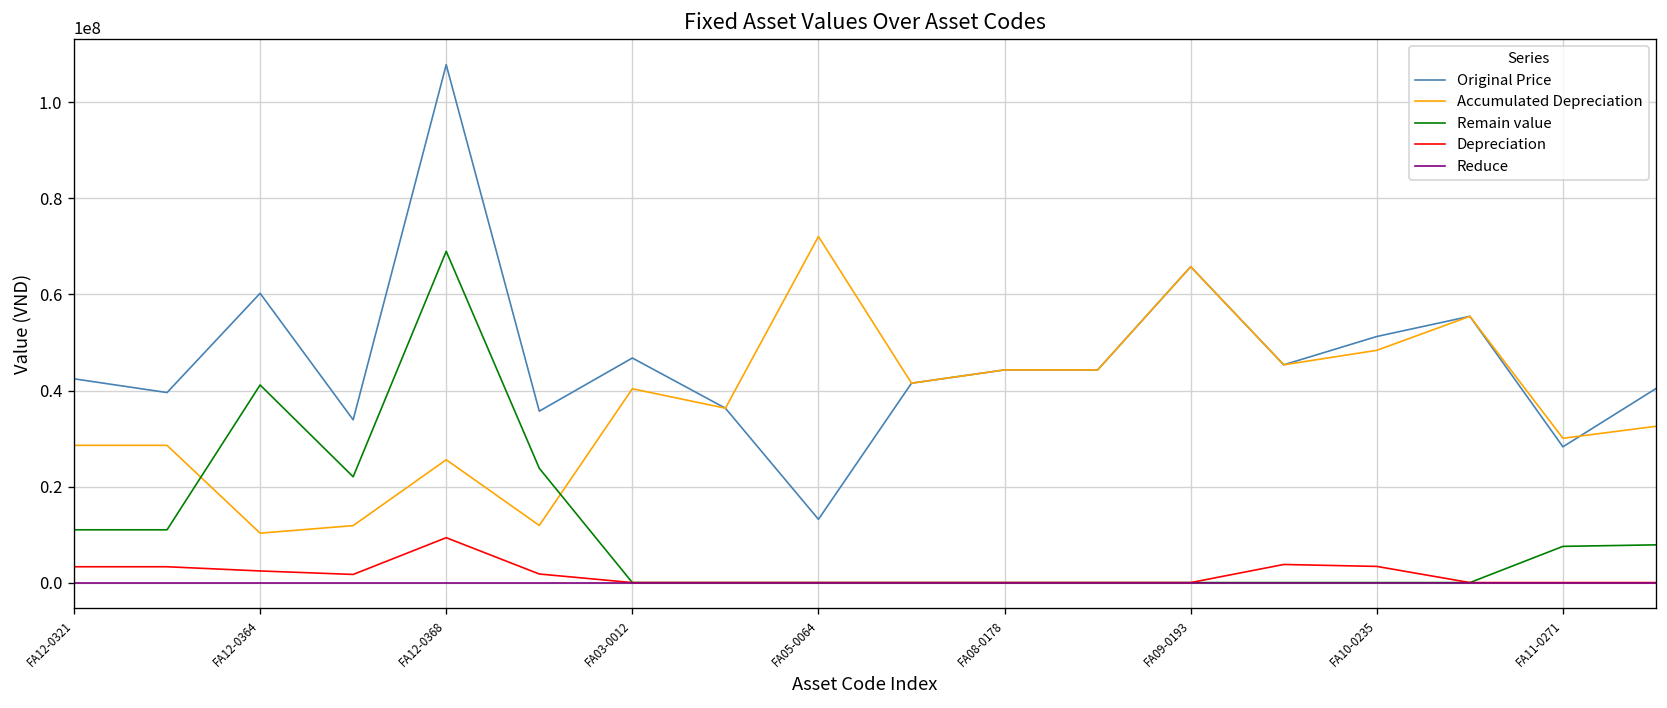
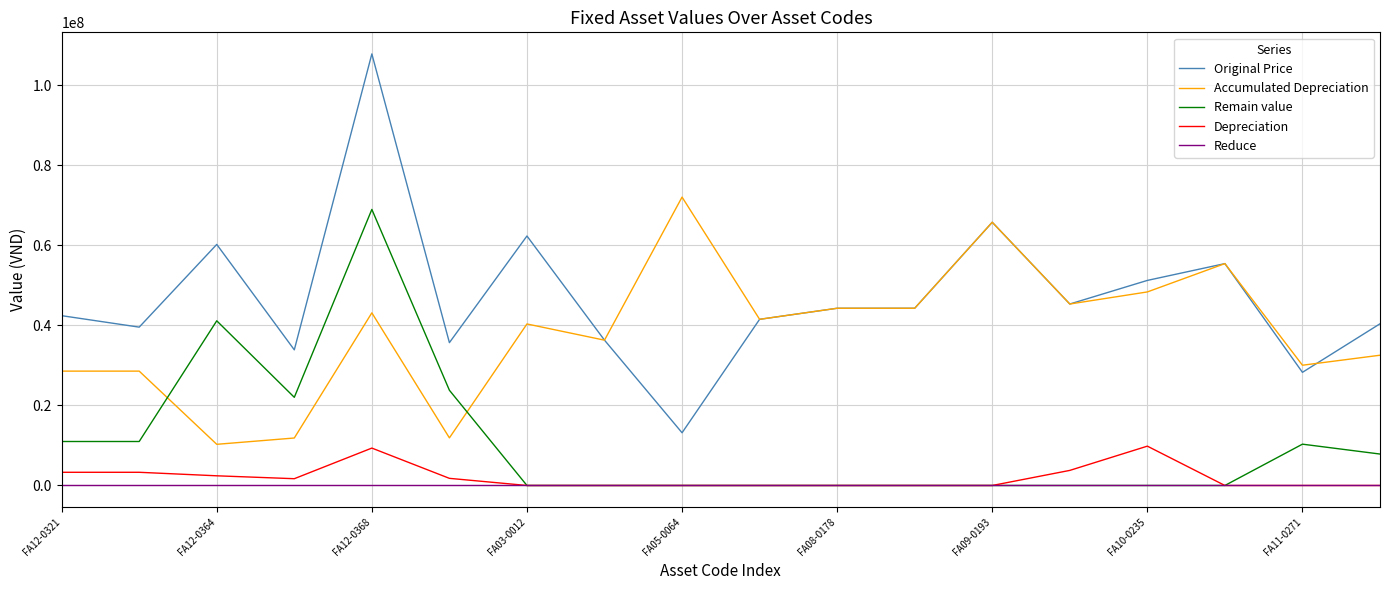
Accumulated Depreciation, FA12-0368: 26000000 -> 43000000
Original Price, FA03-0012: 47000000 -> 62000000
Depreciation, FA10-0235: 3000000 -> 10000000
Remain value, FA11-0271: 8000000 -> 10000000
